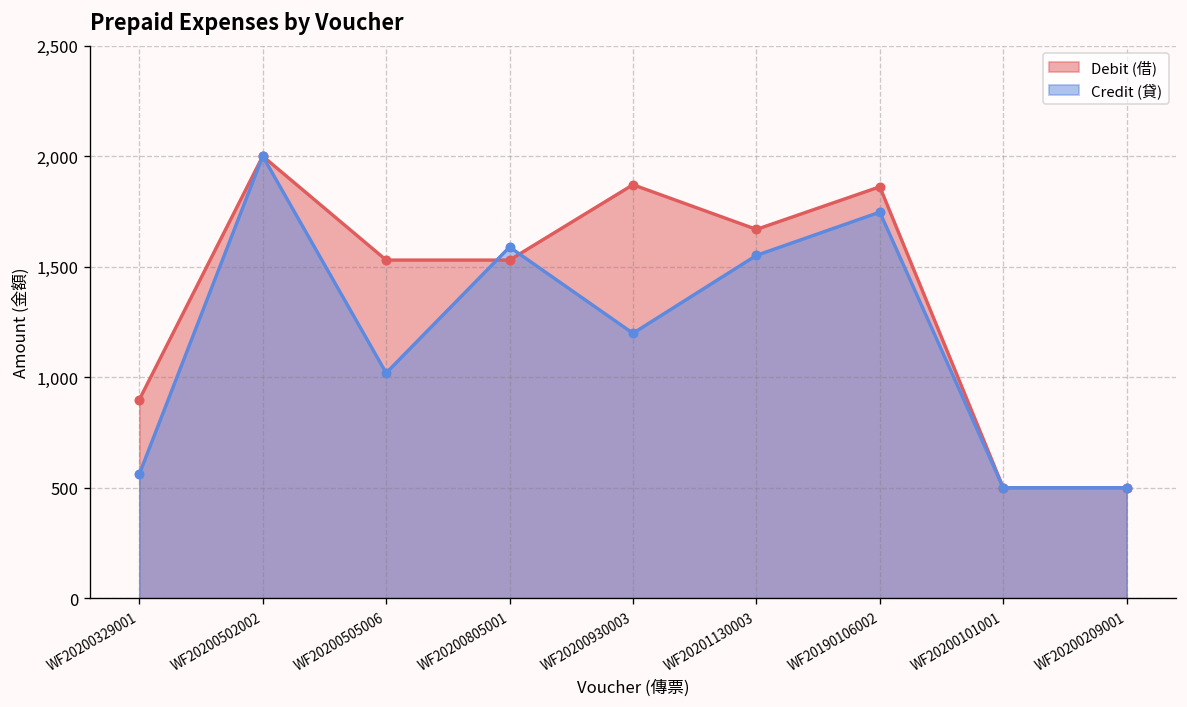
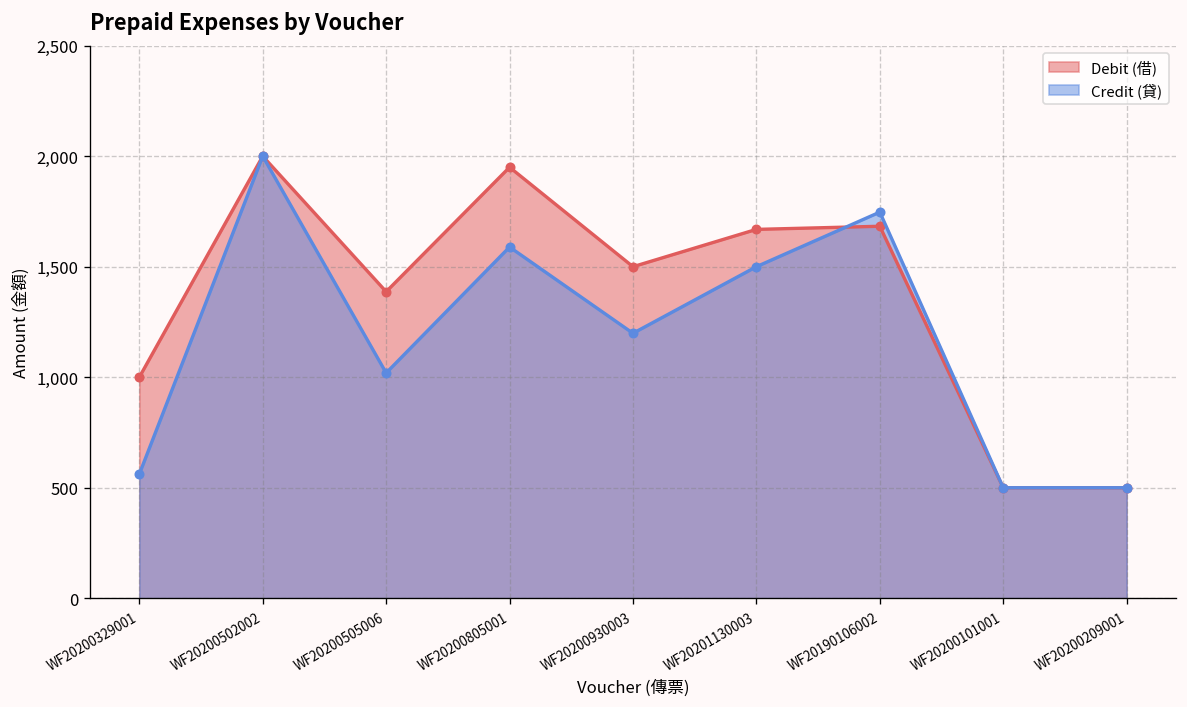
Debit (借), WF20200329001: 900 -> 1,000
Debit (借), WF20200505006: 1,530 -> 1,390
Debit (借), WF20200805001: 1,530 -> 1,950
Debit (借), WF20200930003: 1,870 -> 1,500
Credit (貸), WF20201130003: 1,550 -> 1,500
Debit (借), WF20190106002: 1,860 -> 1,680
